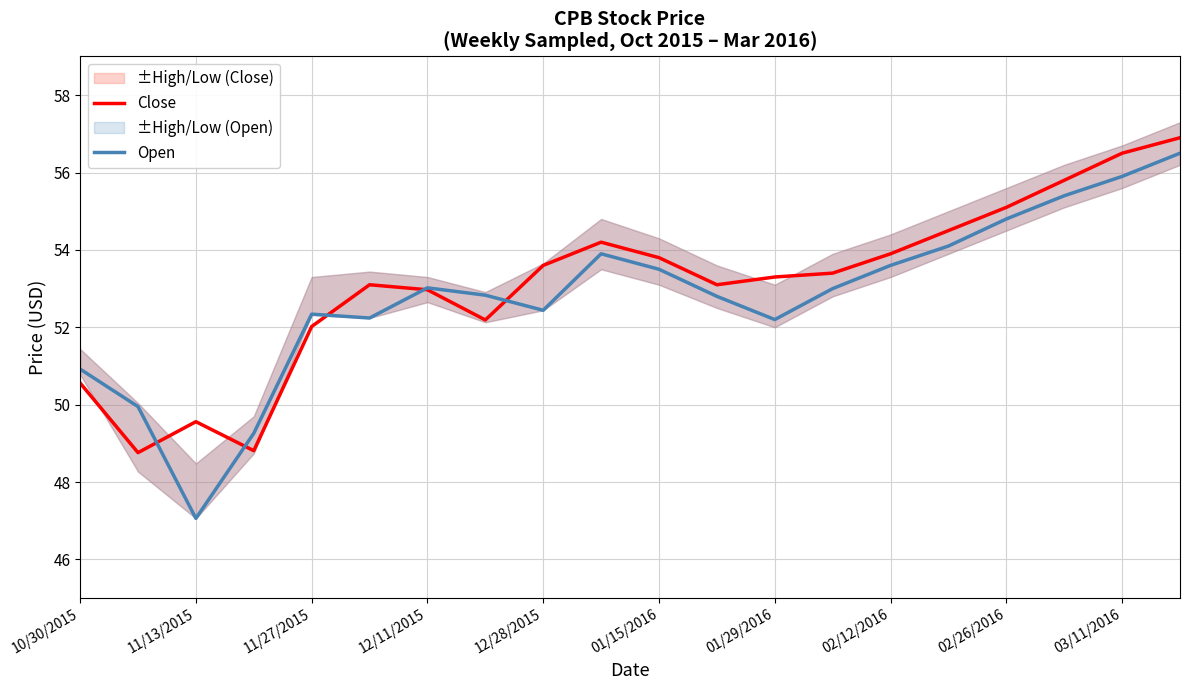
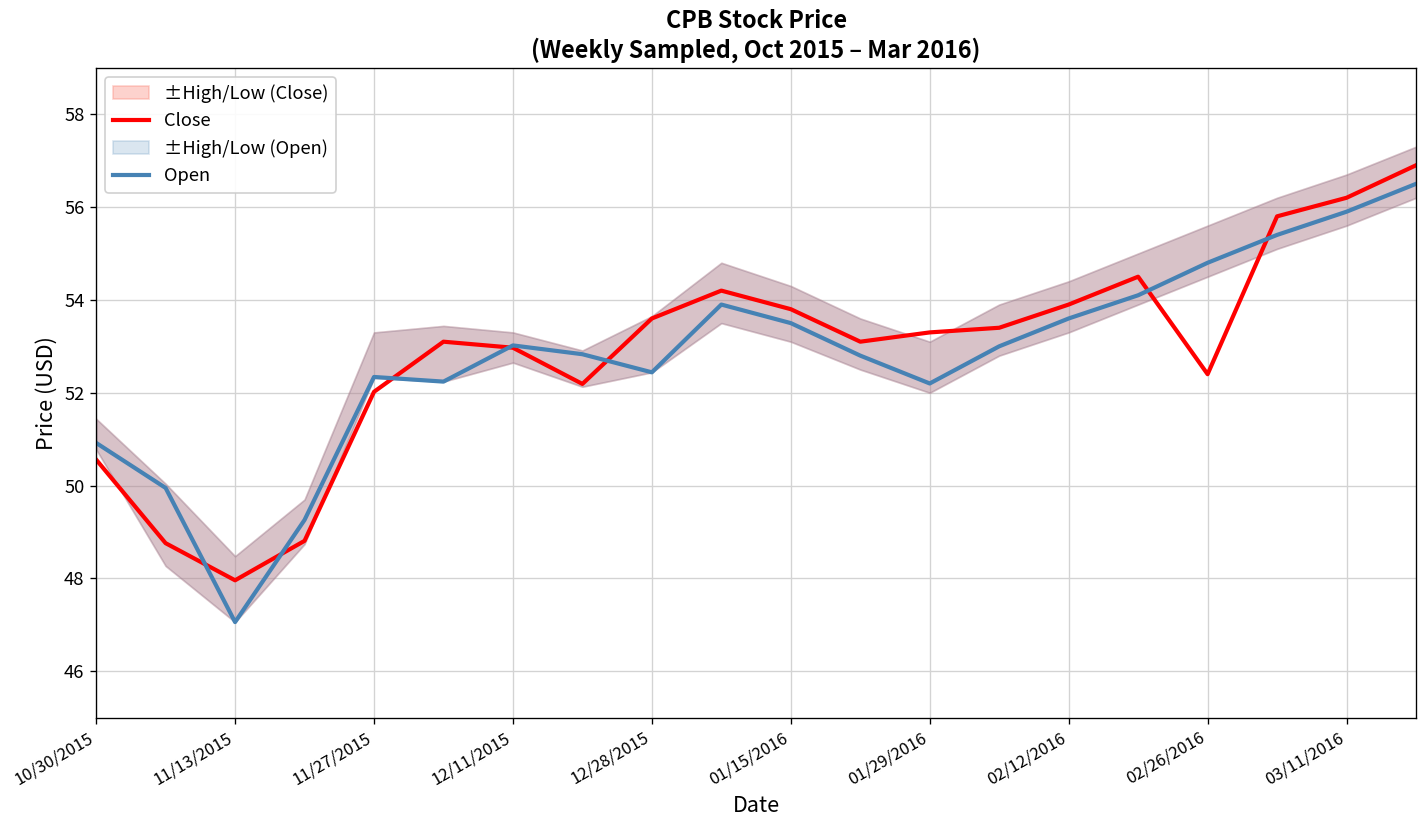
Close, 11/13/2015: 49.6 -> 48.0
Close, 02/26/2016: 55.1 -> 52.4
Close, 03/11/2016: 56.5 -> 56.2
